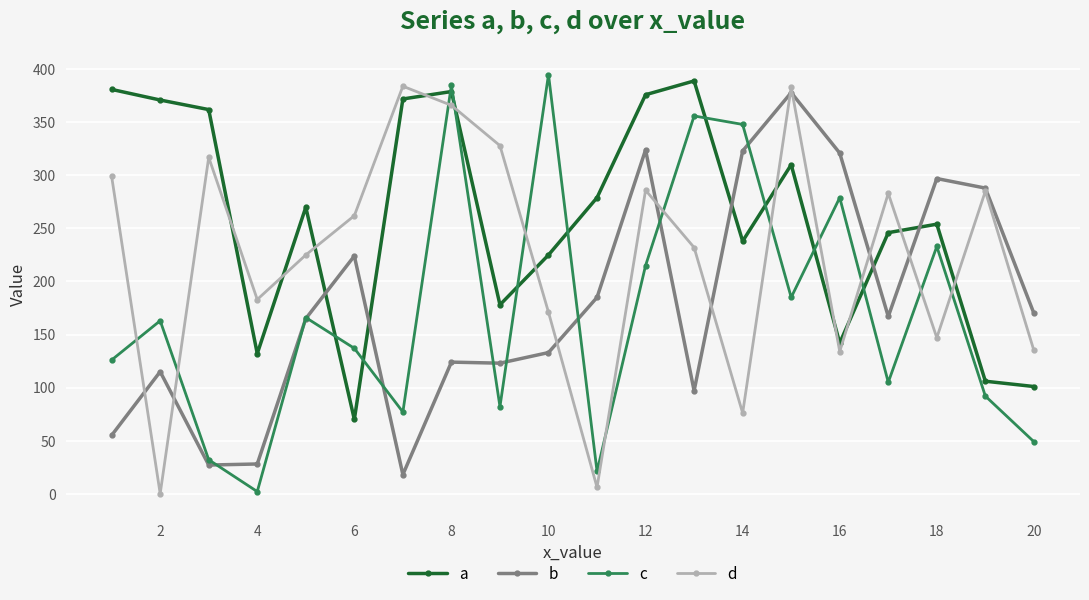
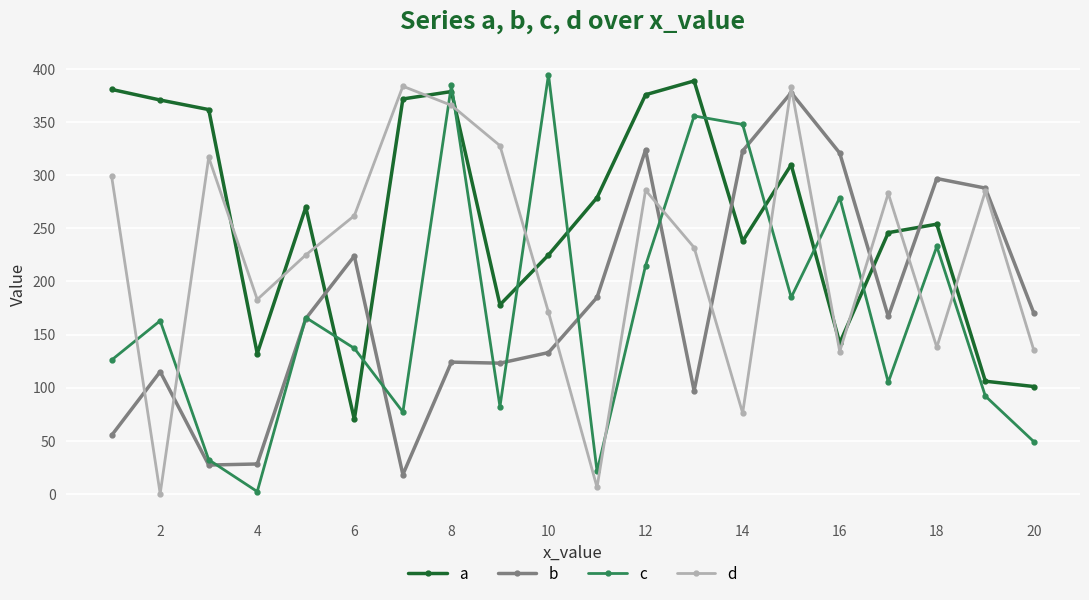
d, 18: 147 -> 138
